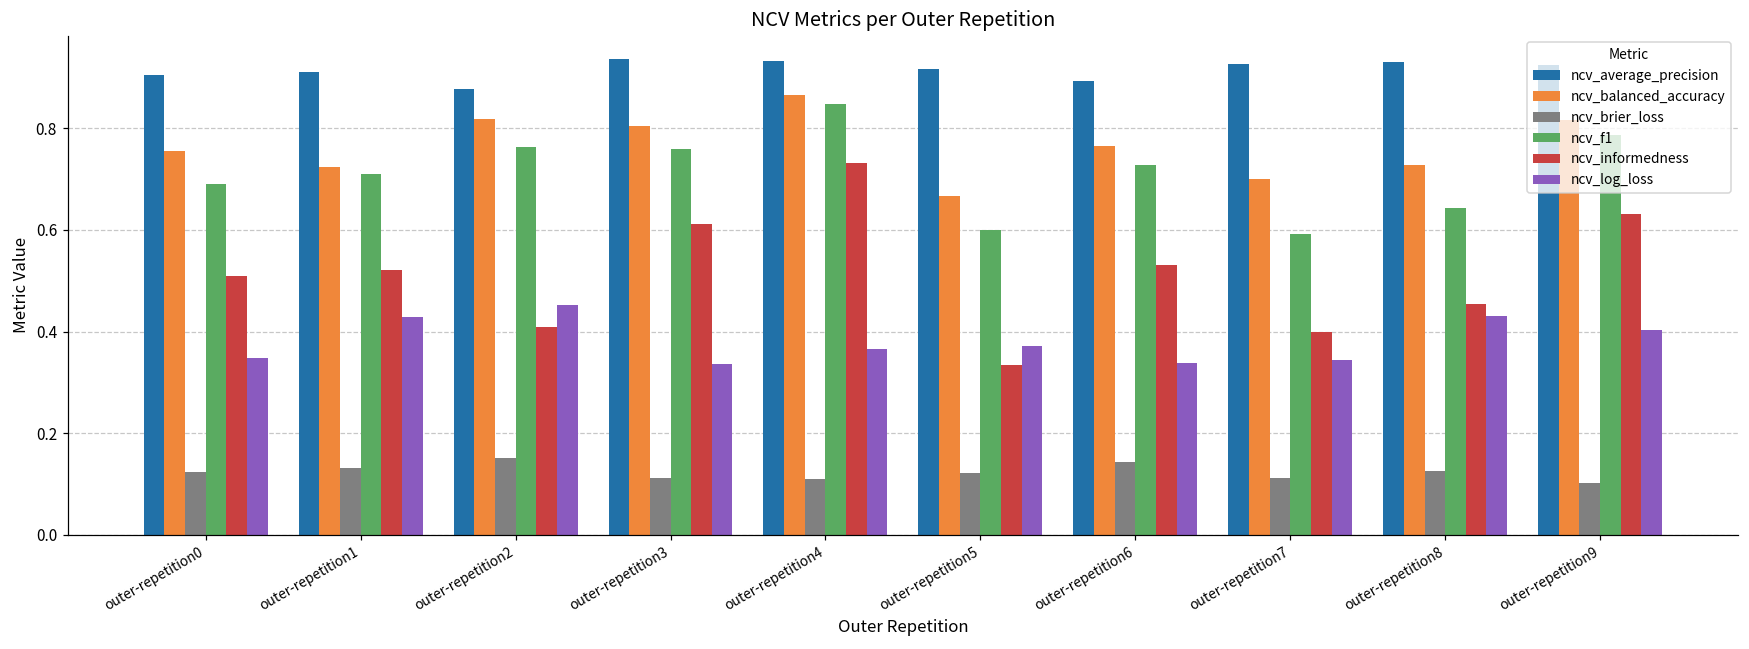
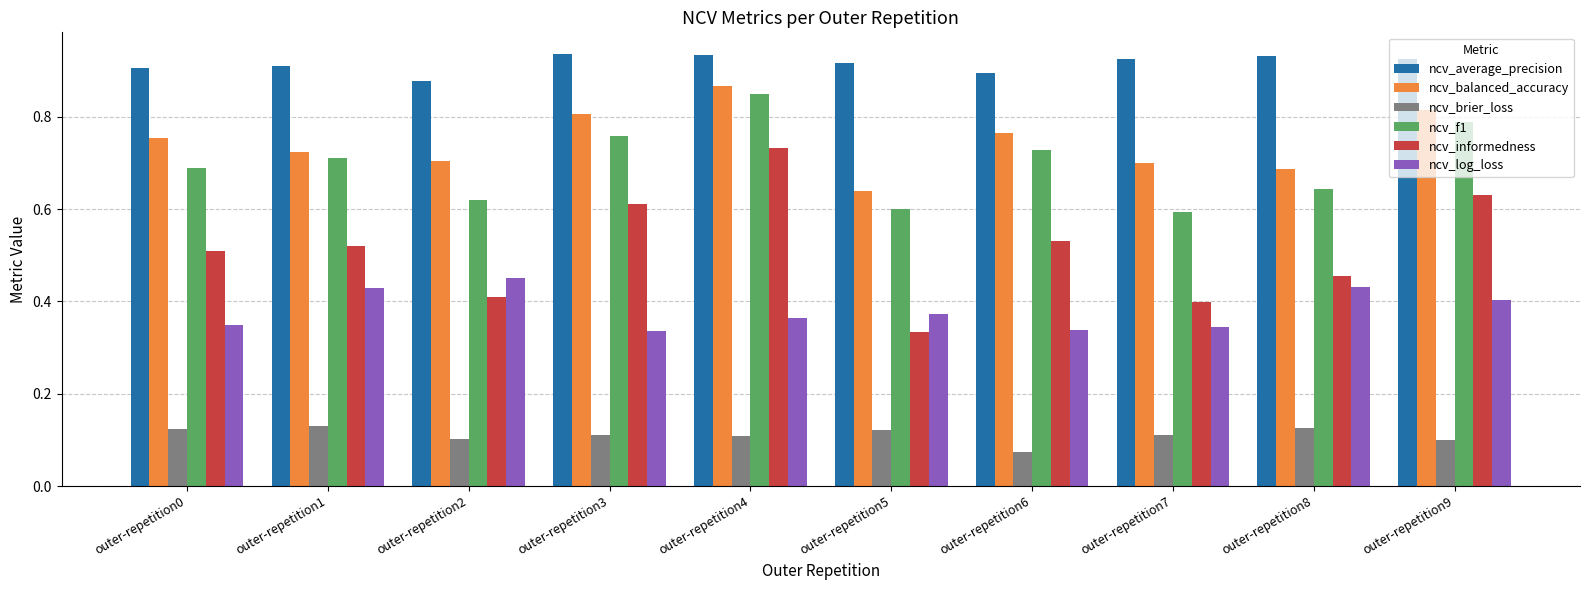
ncv_balanced_accuracy, outer-repetition2: 0.82 -> 0.70
ncv_brier_loss, outer-repetition2: 0.15 -> 0.10
ncv_f1, outer-repetition2: 0.76 -> 0.62
ncv_balanced_accuracy, outer-repetition5: 0.67 -> 0.64
ncv_brier_loss, outer-repetition6: 0.14 -> 0.07
ncv_balanced_accuracy, outer-repetition8: 0.73 -> 0.69
